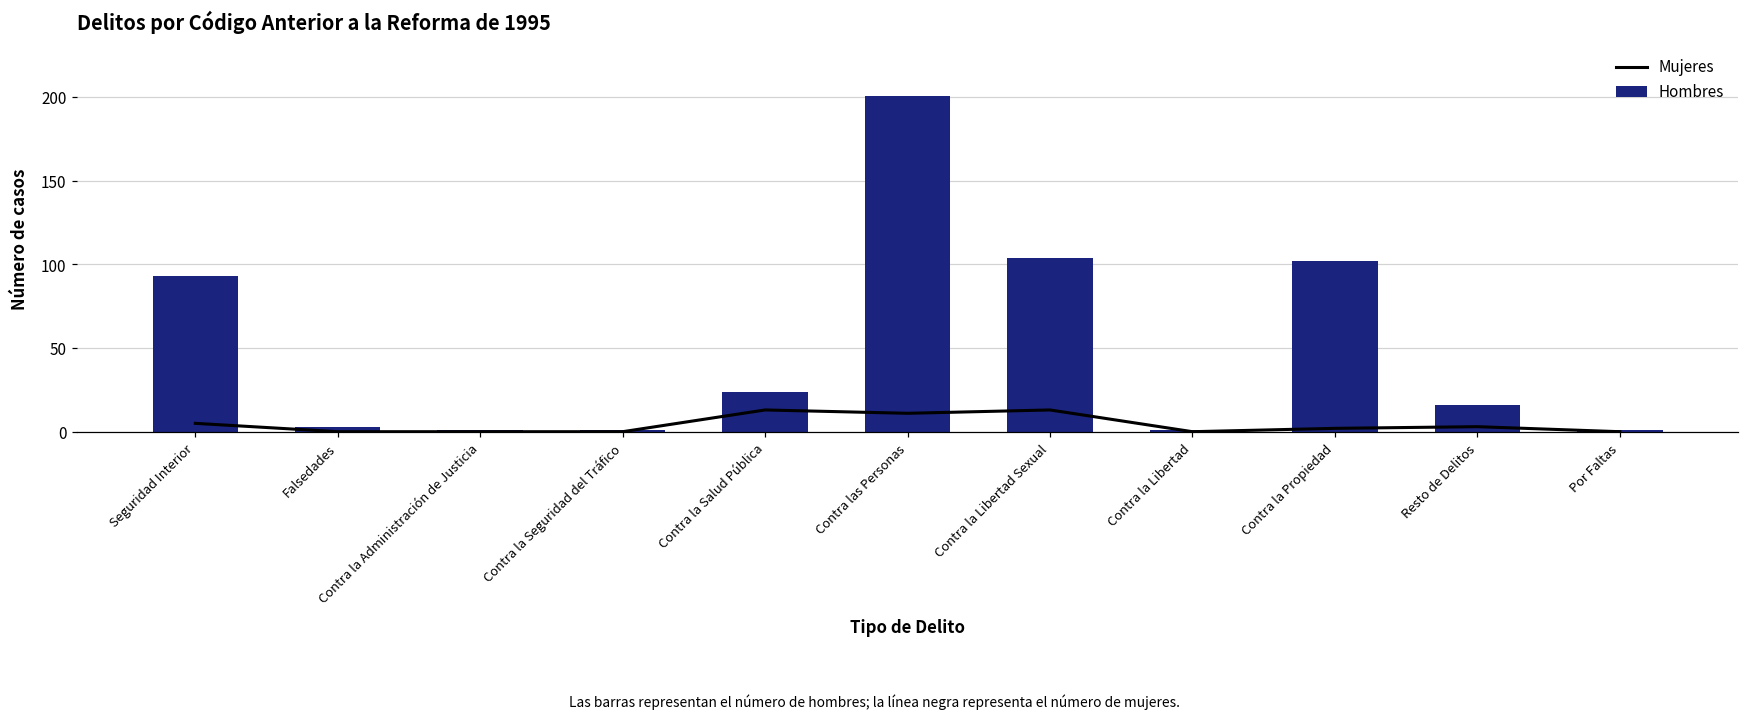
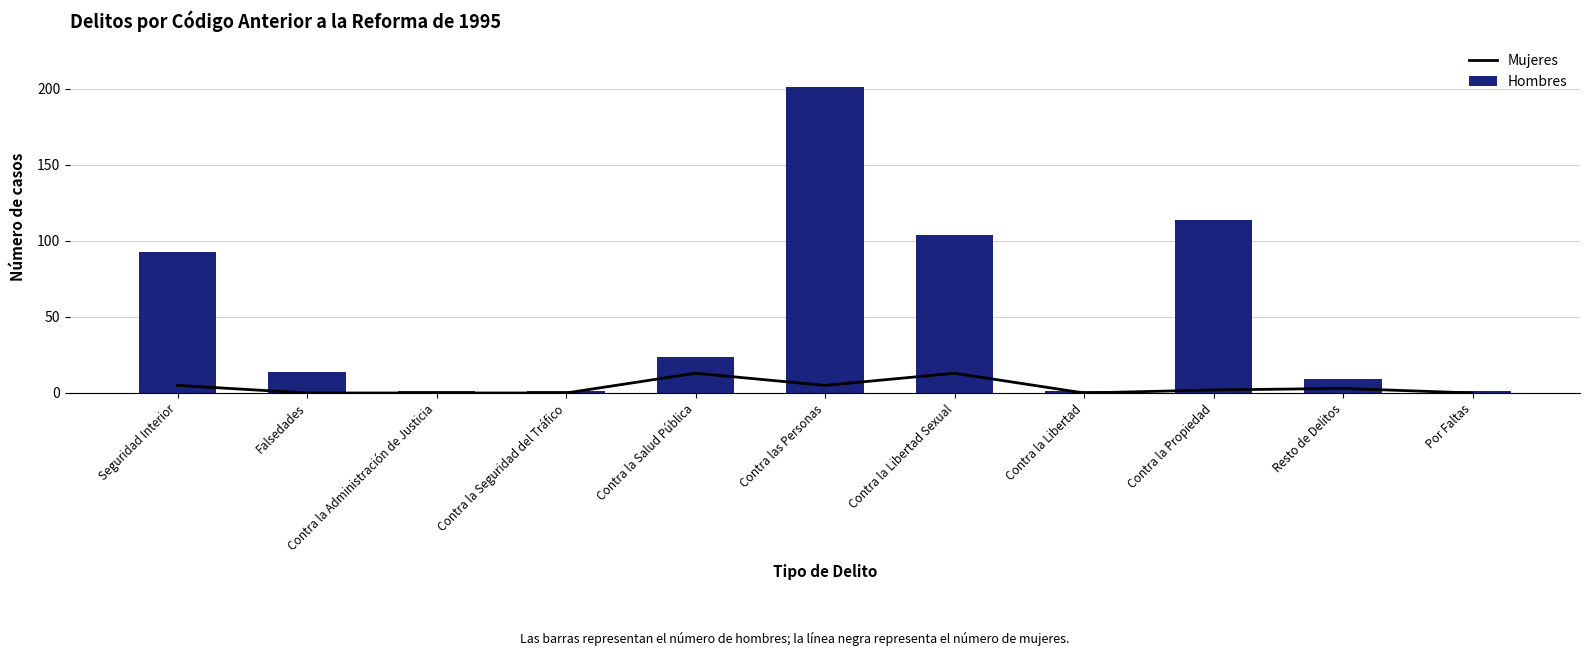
Hombres, Falsedades: 3 -> 14
Mujeres, Contra las Personas: 11 -> 5
Hombres, Contra la Propiedad: 102 -> 114
Hombres, Resto de Delitos: 16 -> 9
